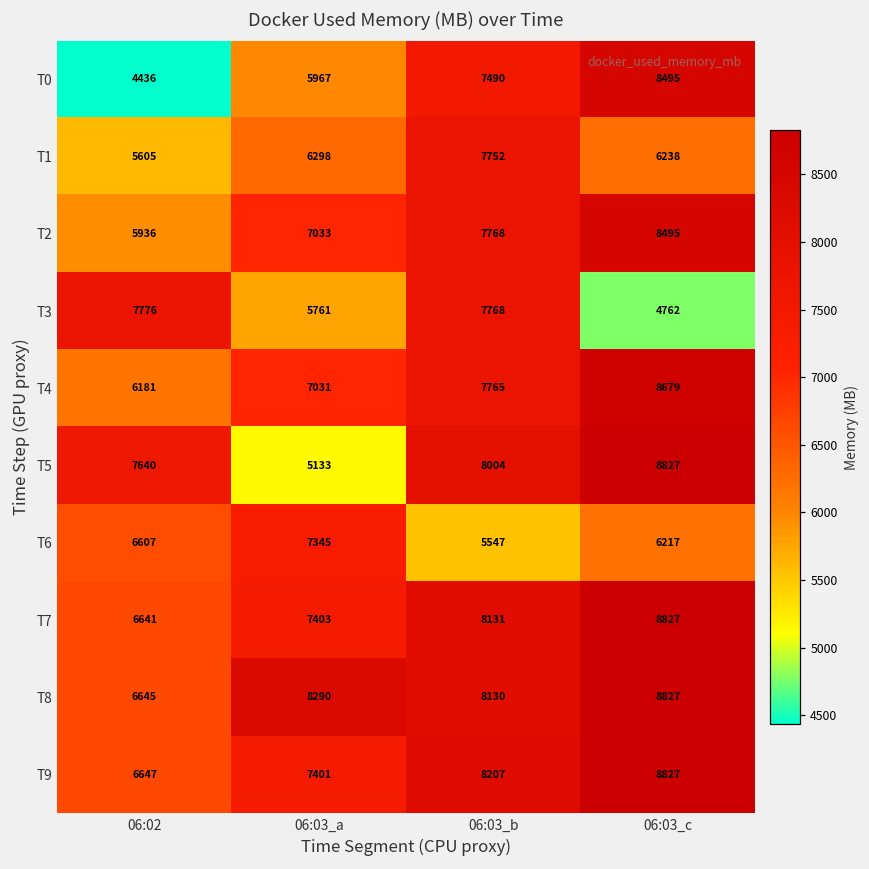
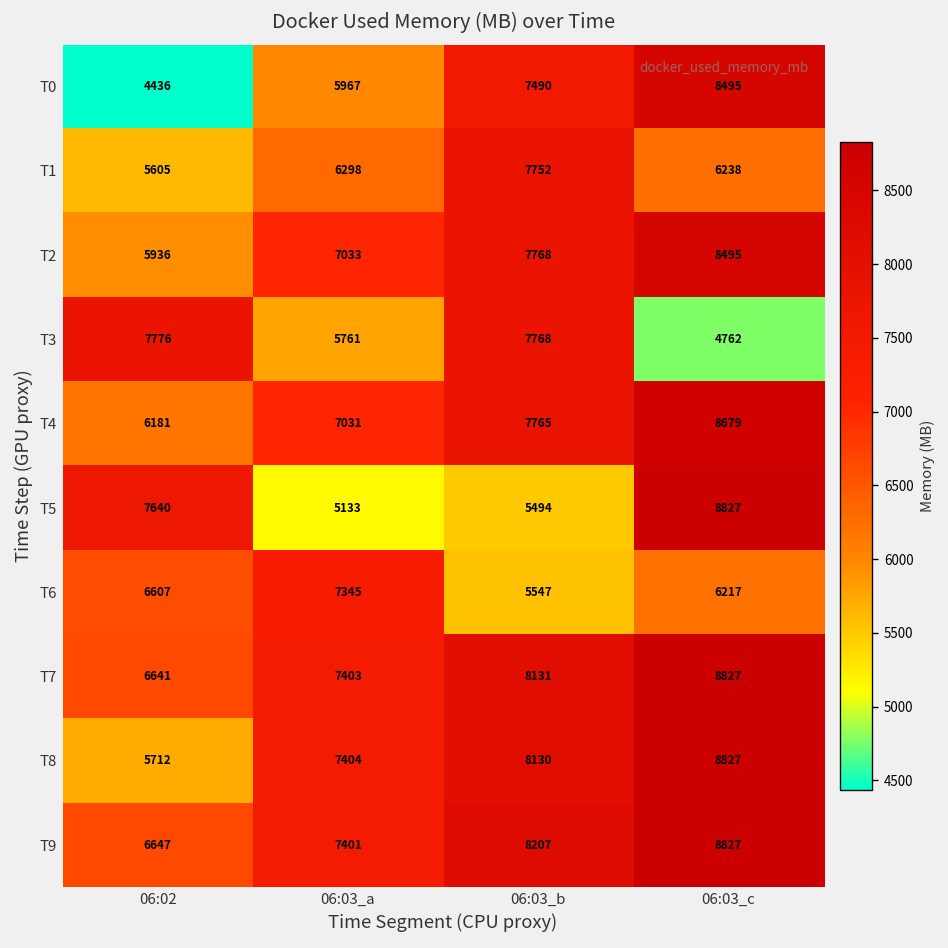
T5, 06:03_b: 8004 -> 5494
T8, 06:02: 6645 -> 5712
T8, 06:03_a: 8290 -> 7404
